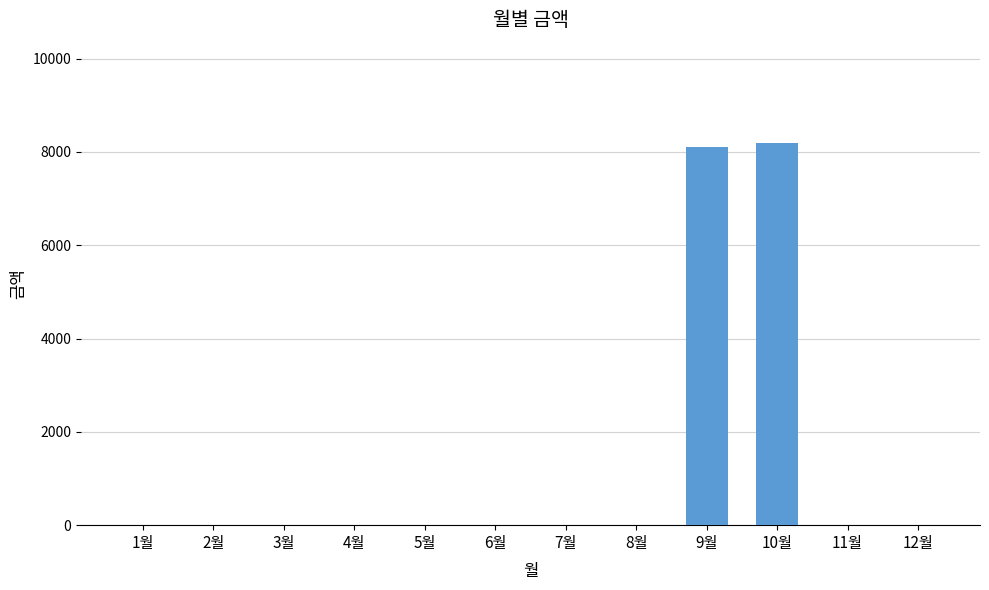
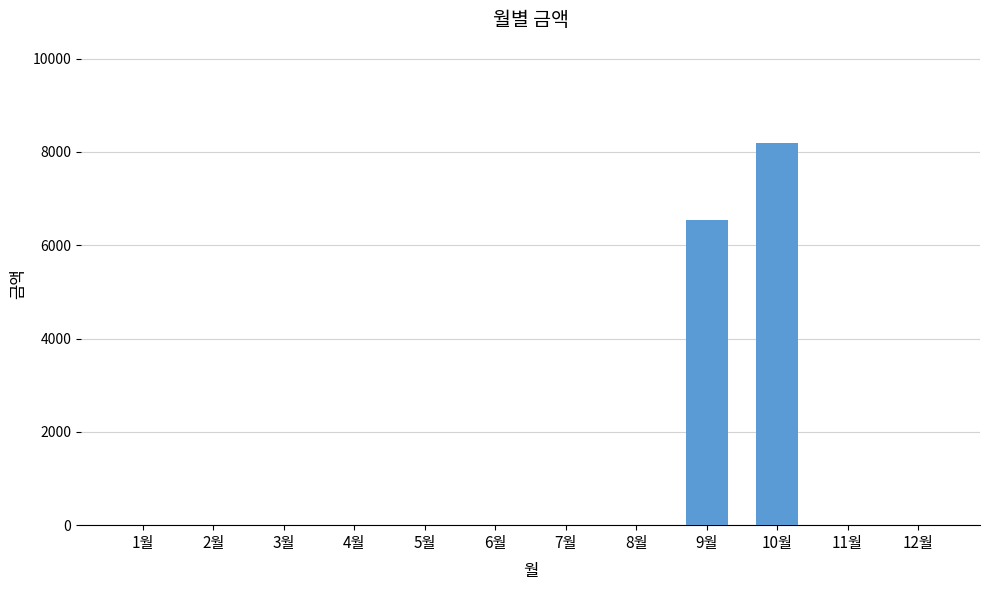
9월: 8100 -> 6500
